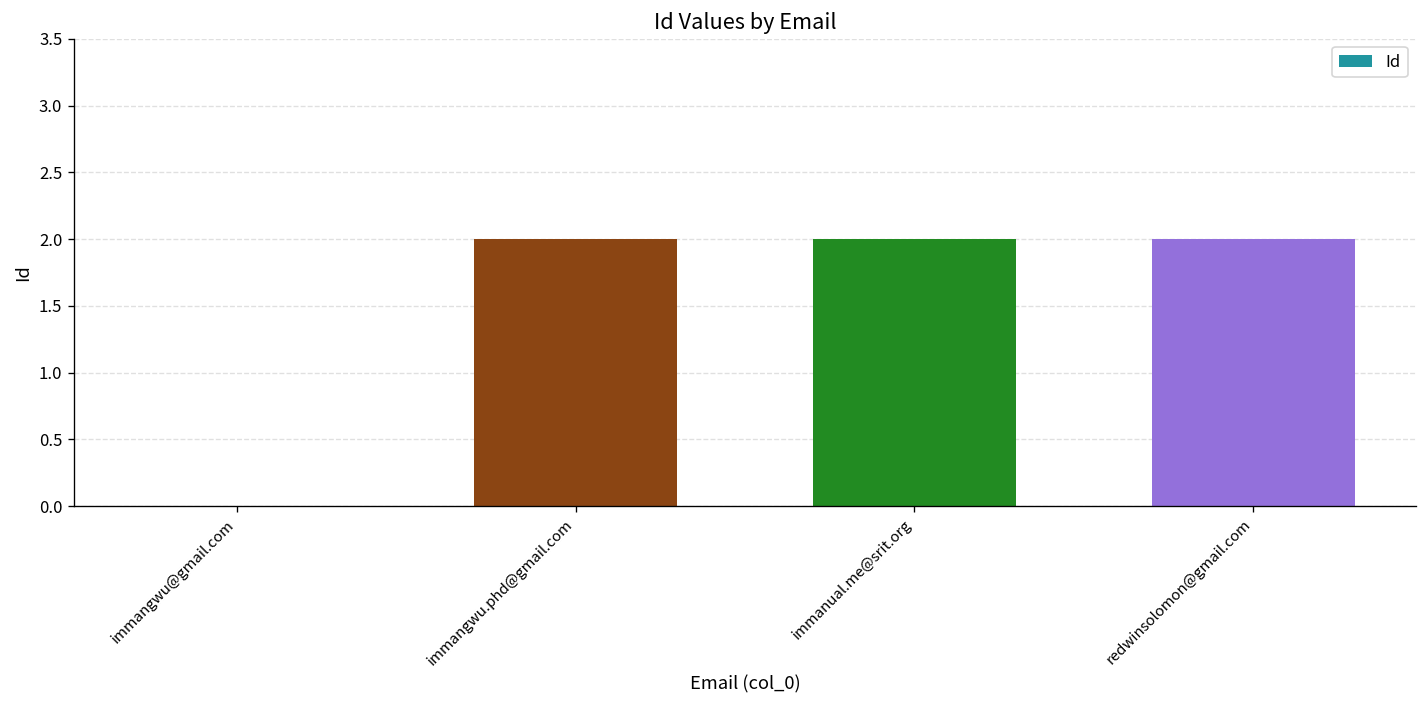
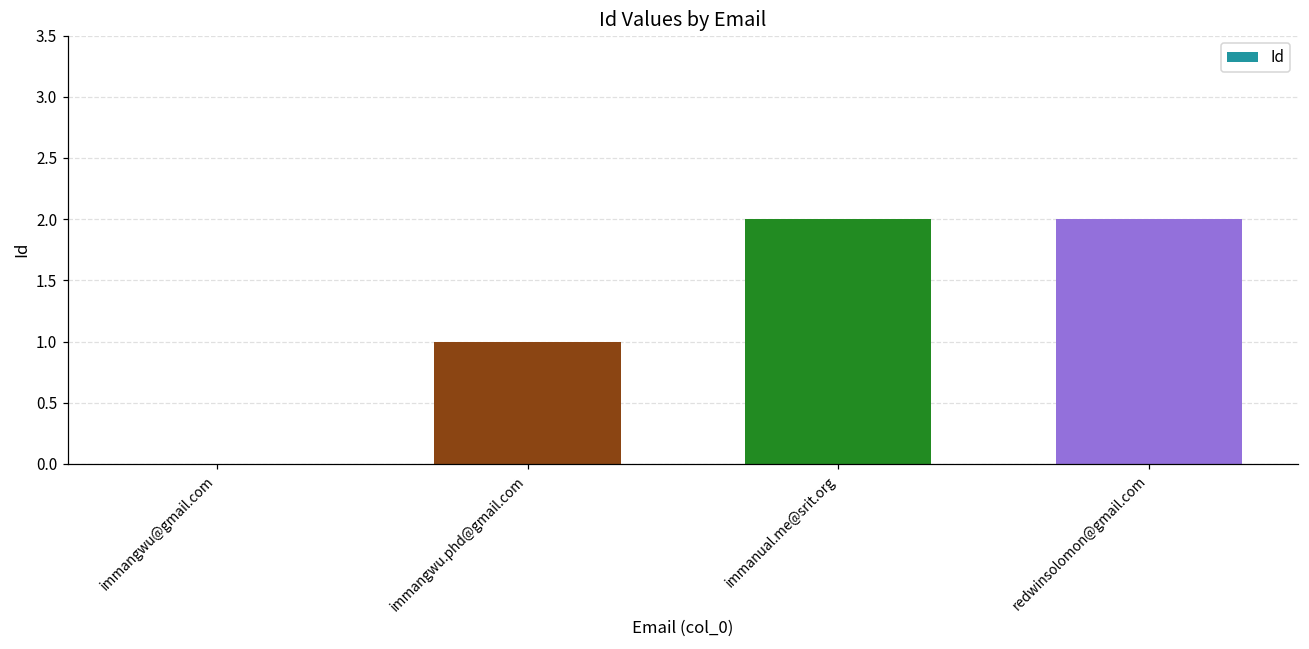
immangwu.phd@gmail.com: 2 -> 1
